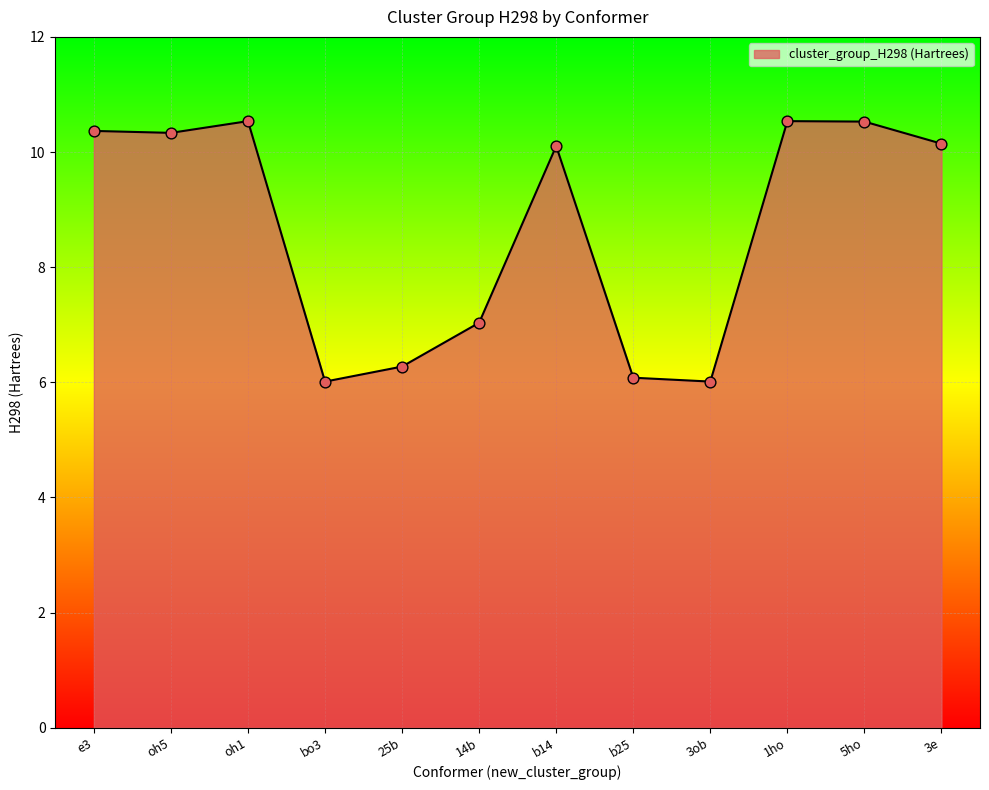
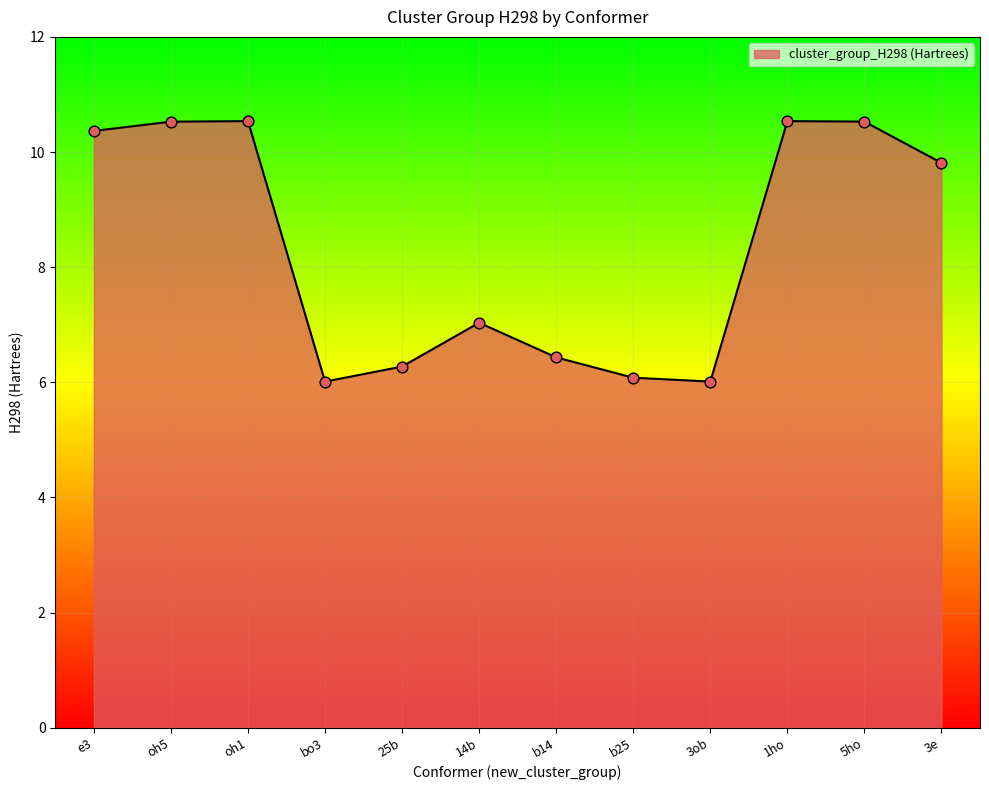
oh5: 10.3 -> 10.5
b14: 10.1 -> 6.4
3e: 10.1 -> 9.8
